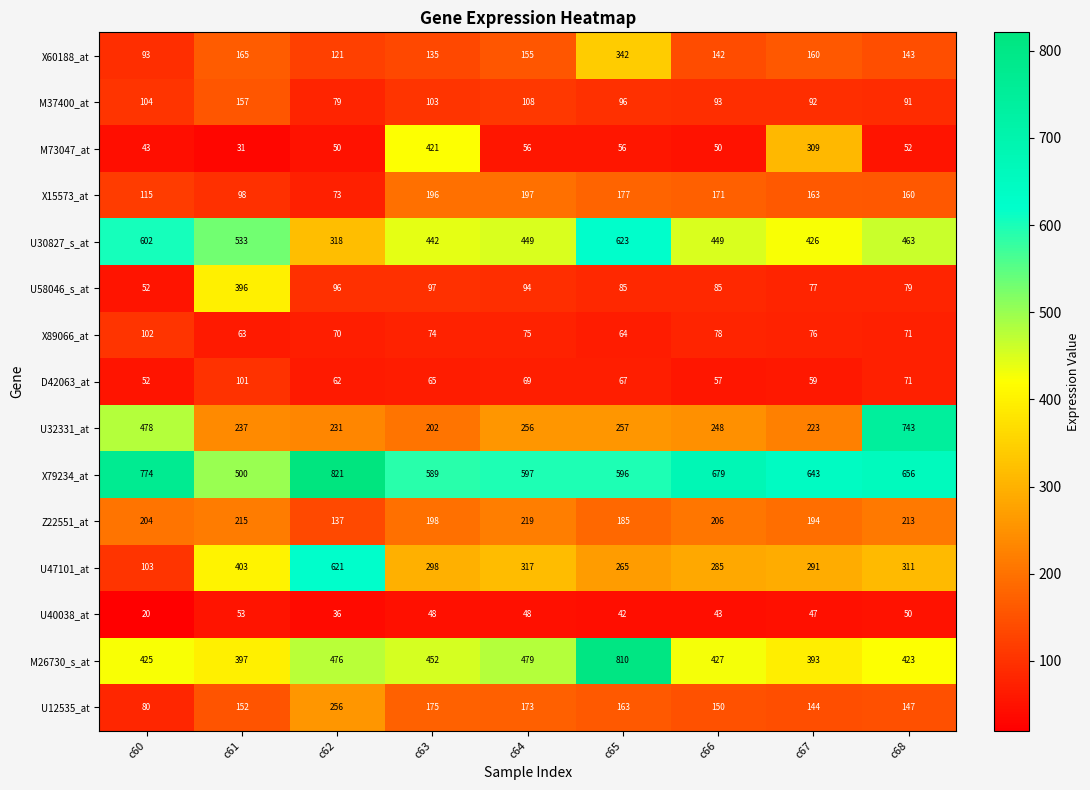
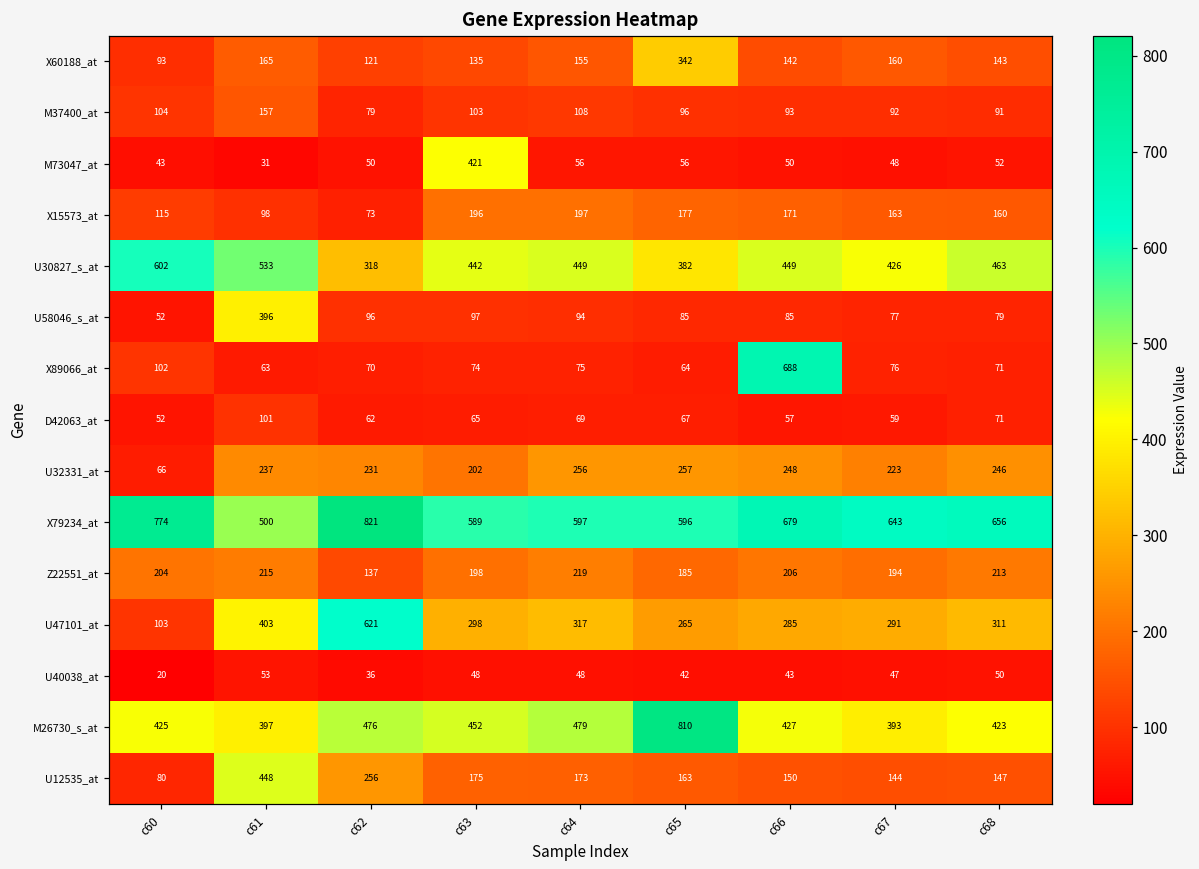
M73047_at, c67: 309 -> 48
U30827_s_at, c65: 623 -> 382
X89066_at, c66: 78 -> 688
U32331_at, c60: 478 -> 66
U32331_at, c68: 743 -> 246
U12535_at, c61: 152 -> 448
